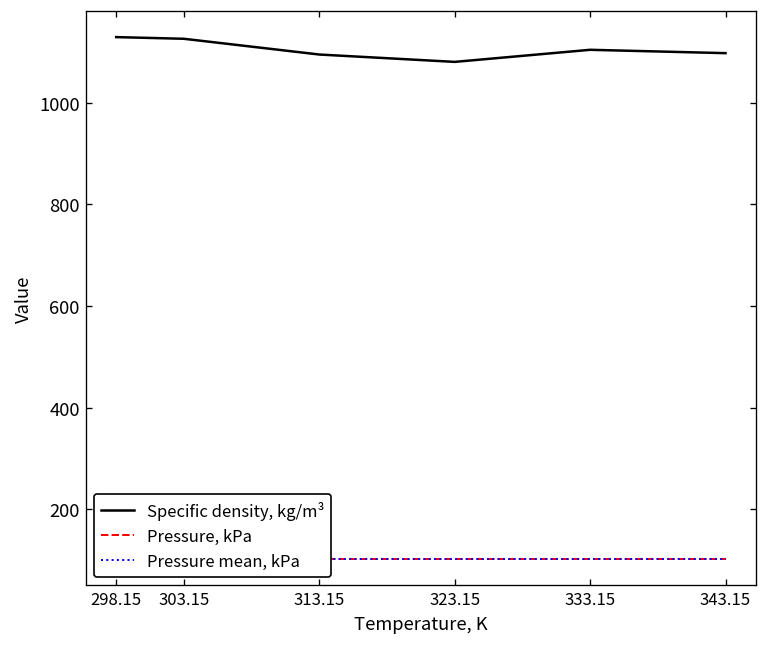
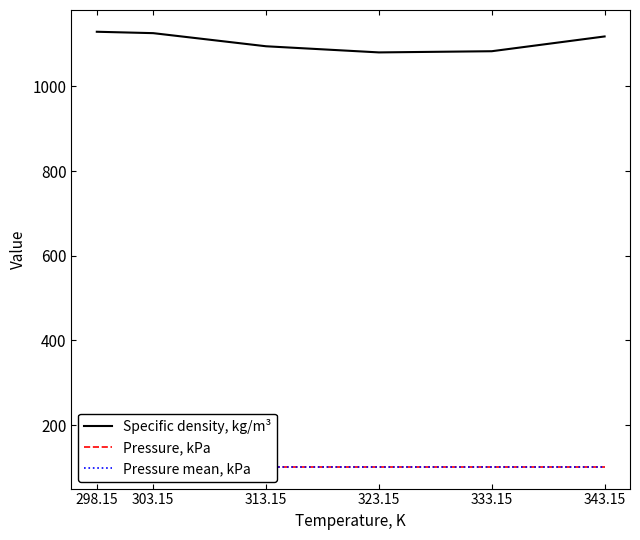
Specific density, kg/m³, 333.15: 1100 -> 1080
Specific density, kg/m³, 343.15: 1100 -> 1120
